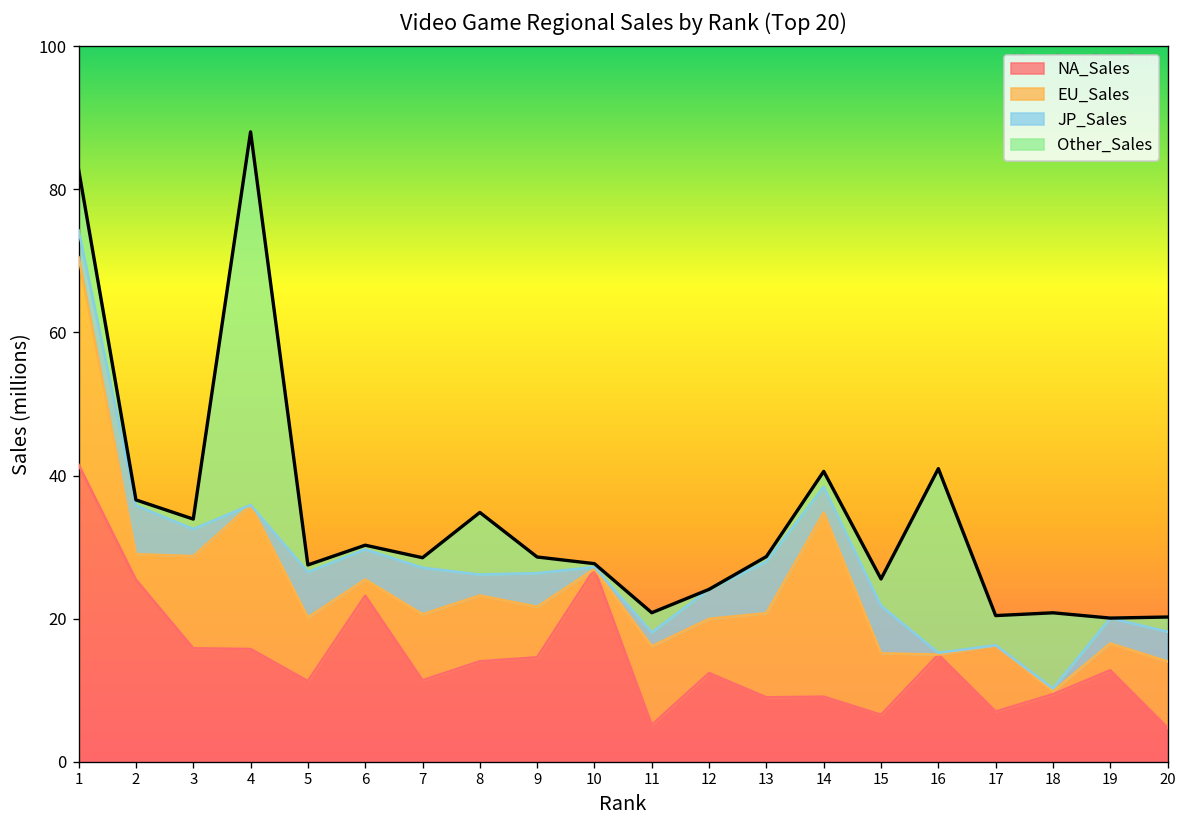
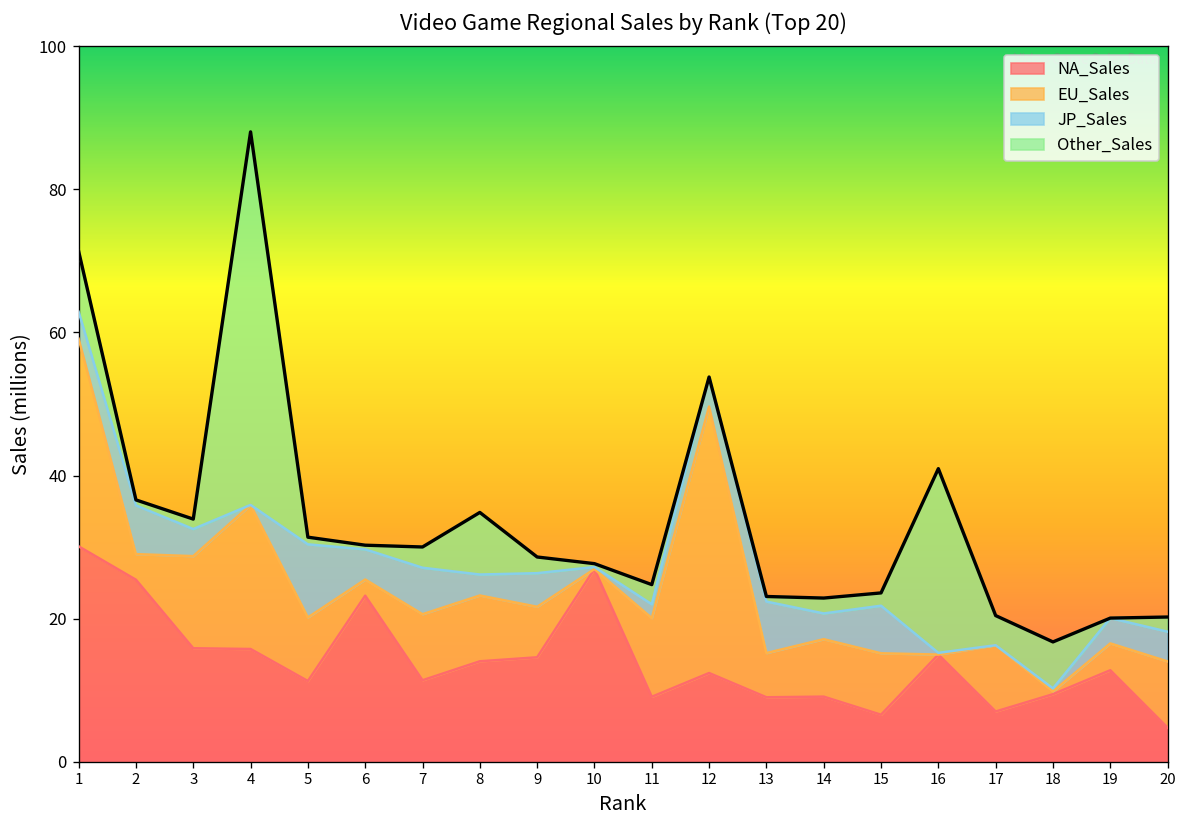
NA_Sales, 1: 41 -> 30
JP_Sales, 5: 6 -> 10
Other_Sales, 7: 1 -> 3
NA_Sales, 11: 5 -> 9
EU_Sales, 12: 8 -> 37
EU_Sales, 13: 12 -> 6
EU_Sales, 14: 26 -> 8
Other_Sales, 15: 4 -> 2
Other_Sales, 18: 11 -> 7
